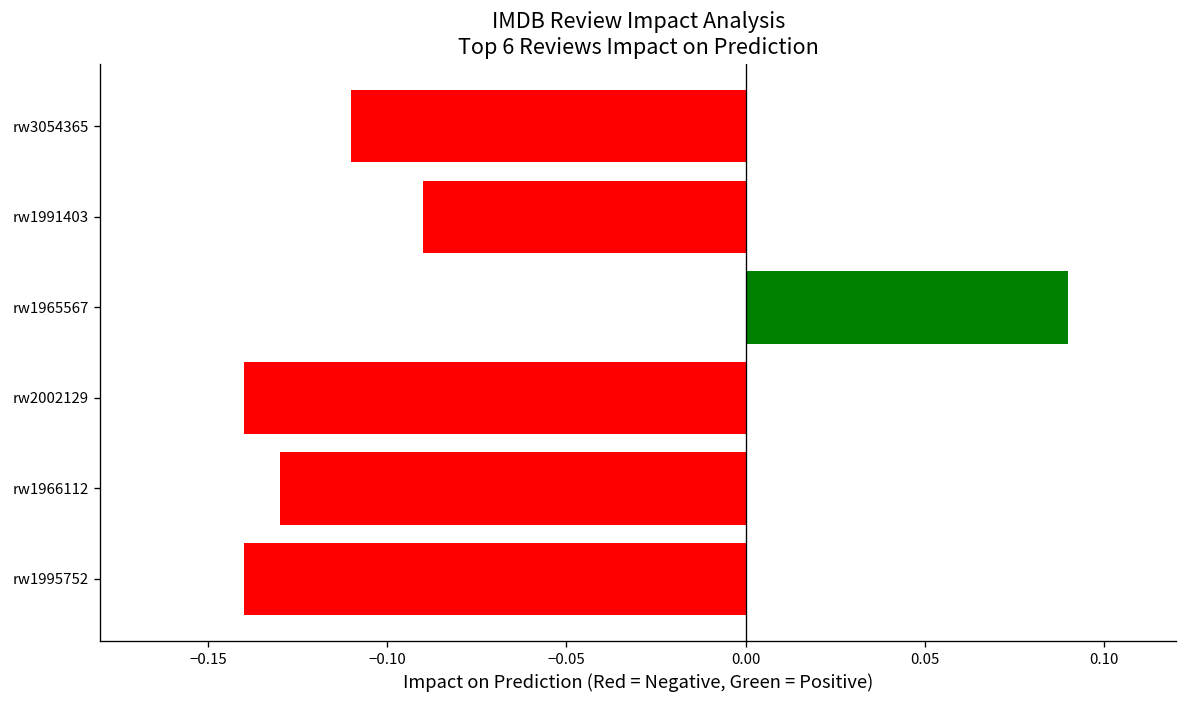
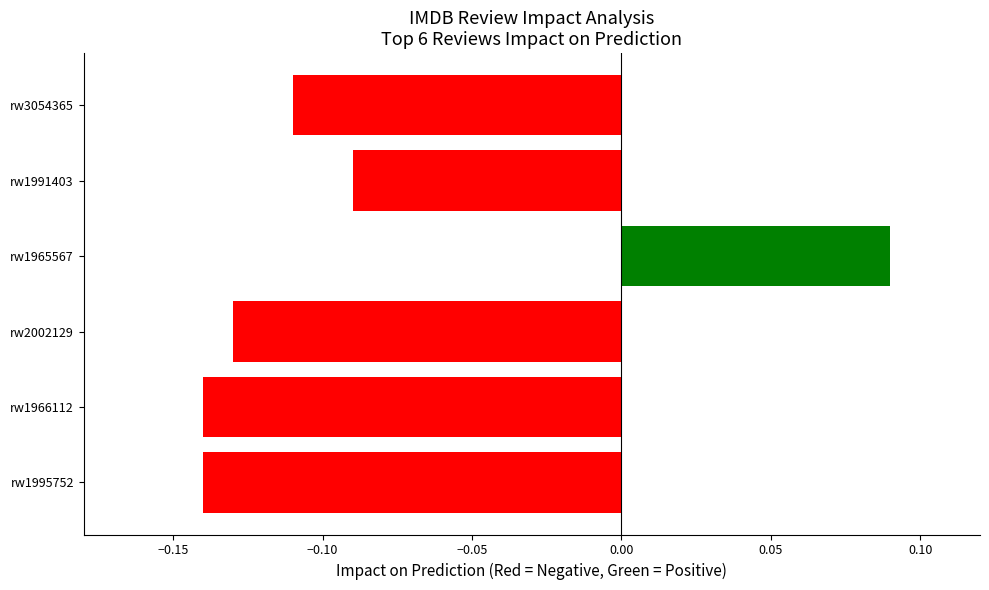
rw2002129: -0.14 -> -0.13
rw1966112: -0.13 -> -0.14
